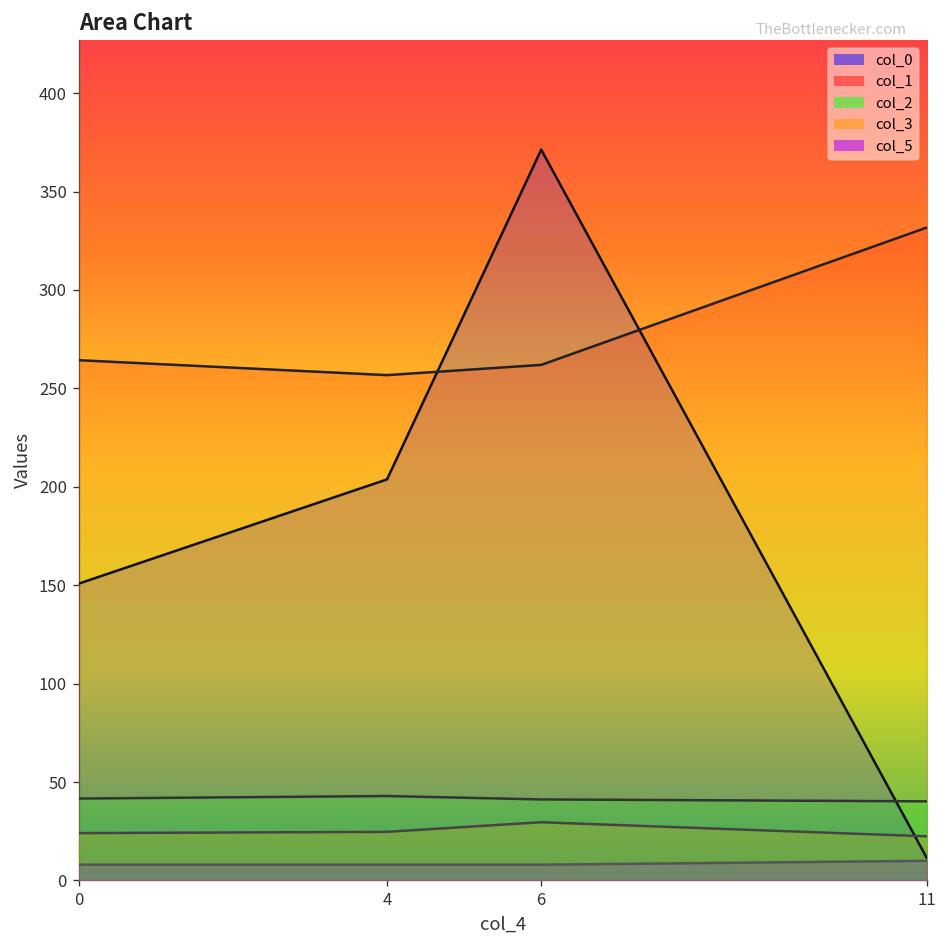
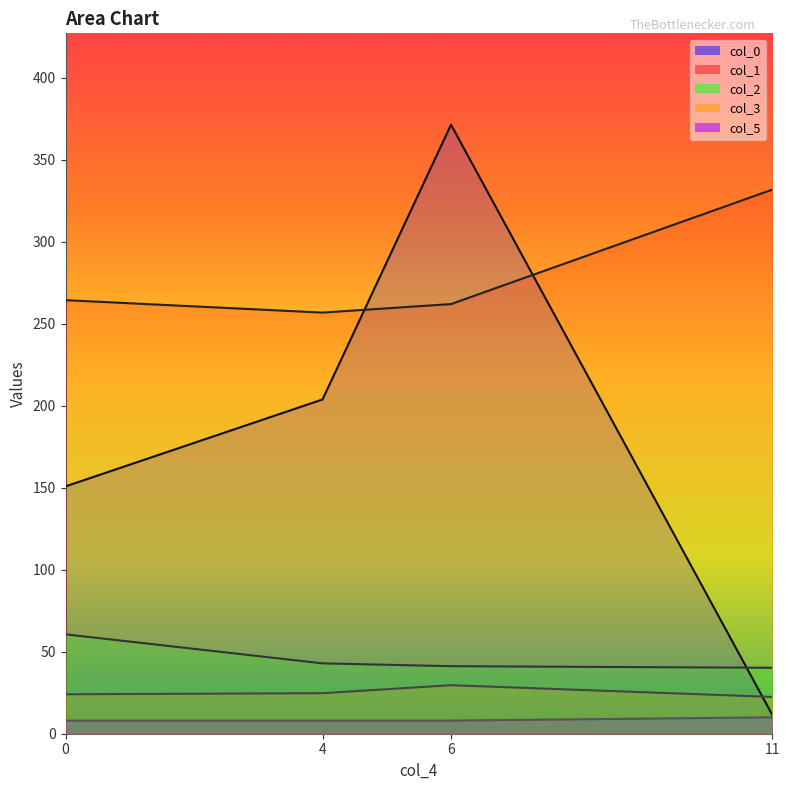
col_2, 0: 42 -> 61
